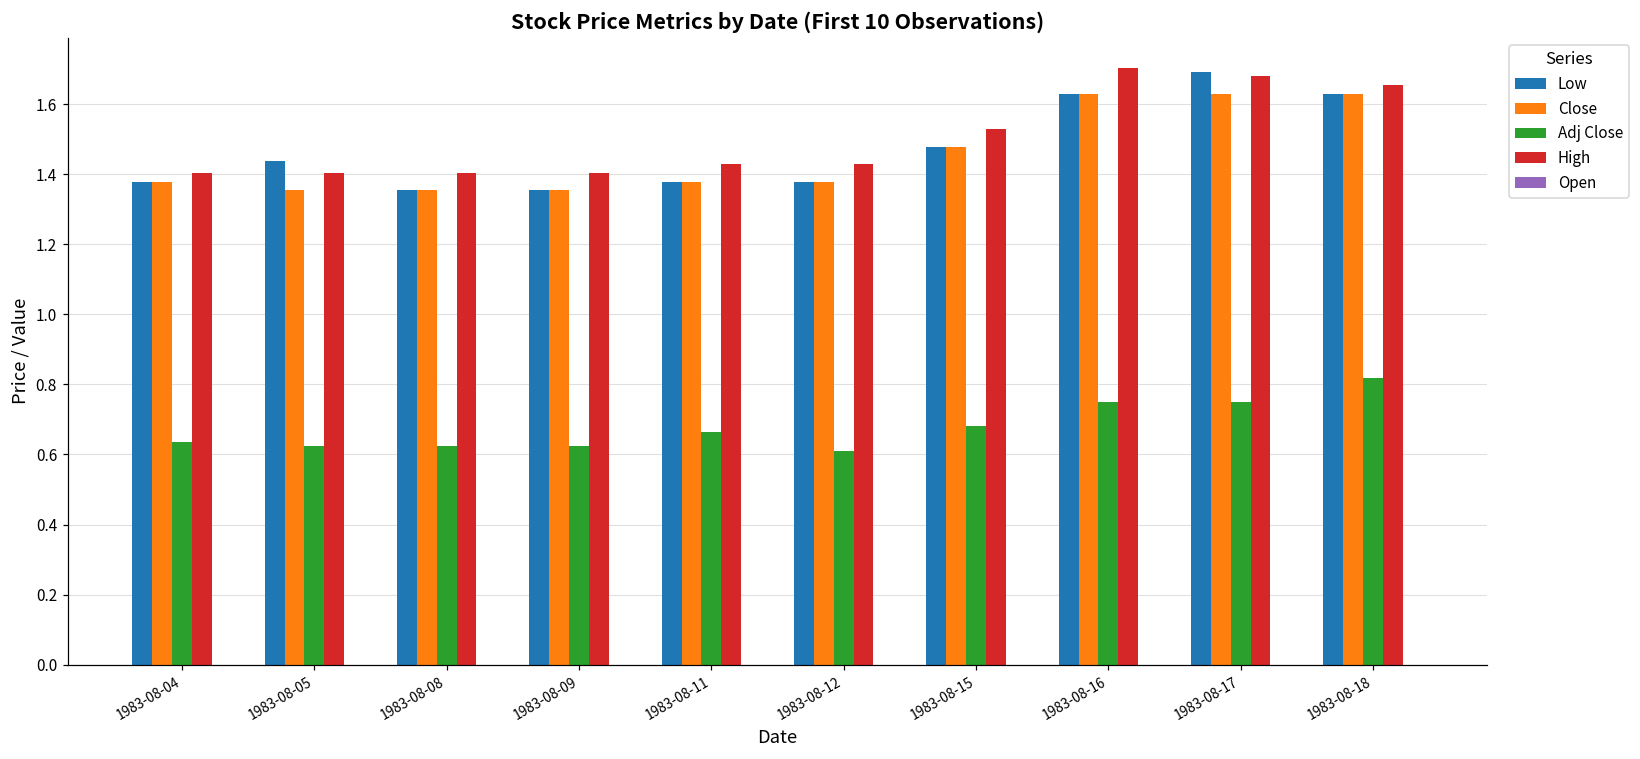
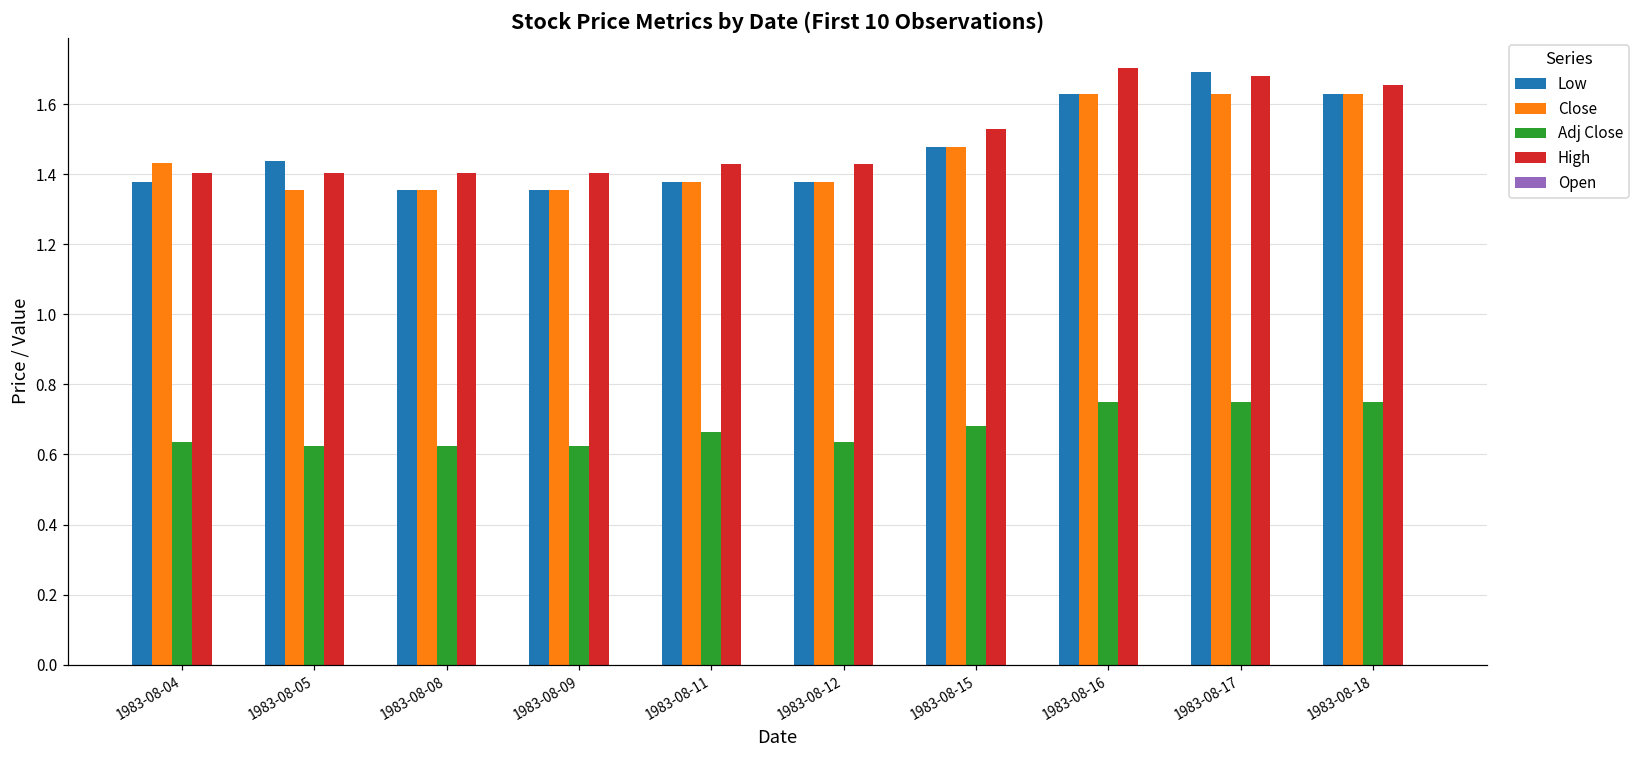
Close, 1983-08-04: 1.38 -> 1.43
Adj Close, 1983-08-12: 0.61 -> 0.64
Adj Close, 1983-08-18: 0.82 -> 0.75
